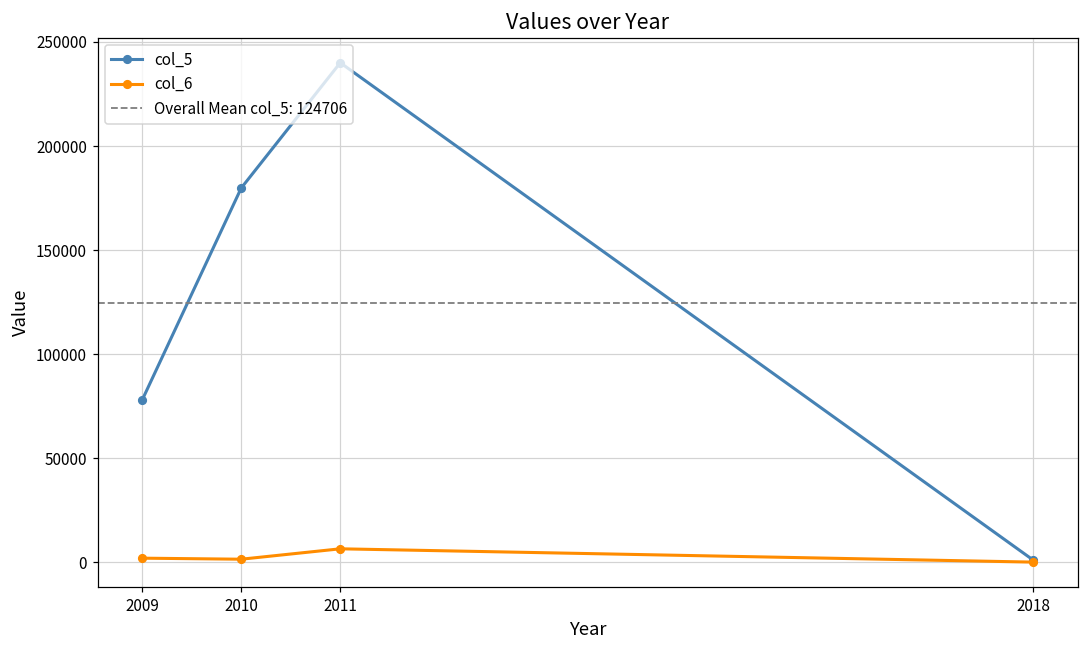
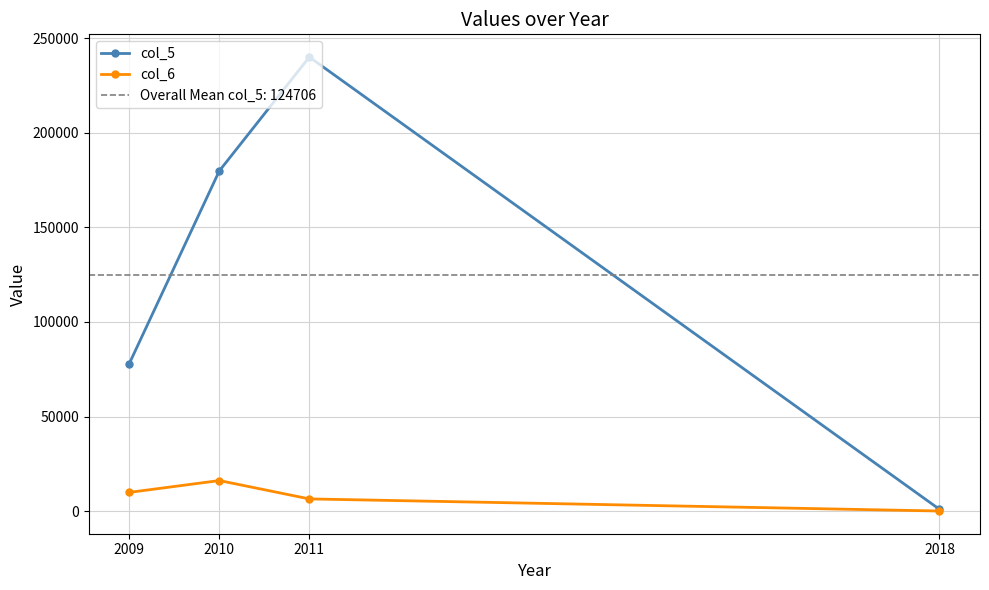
col_6, 2009: 2000 -> 10000
col_6, 2010: 2000 -> 16000
